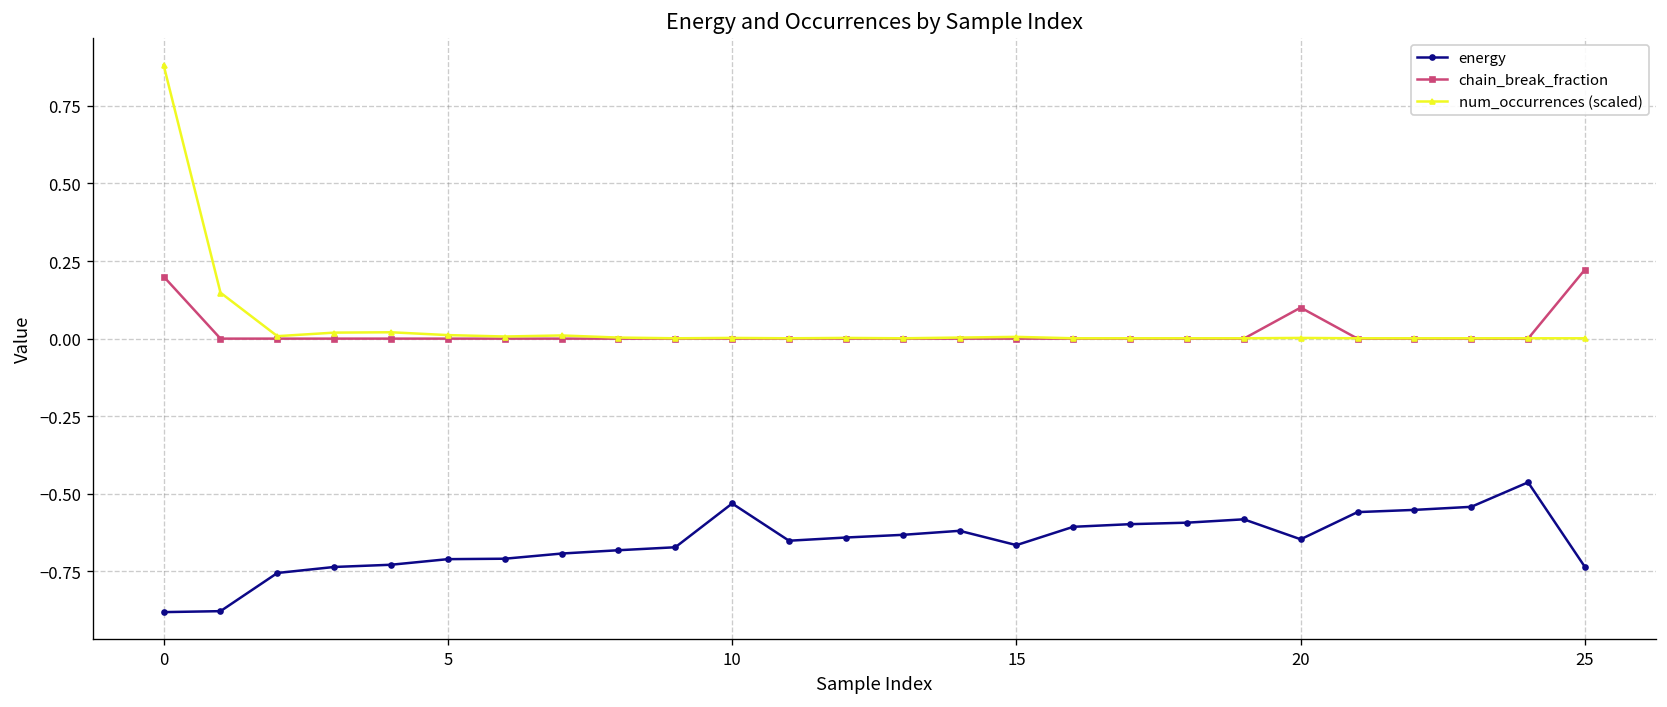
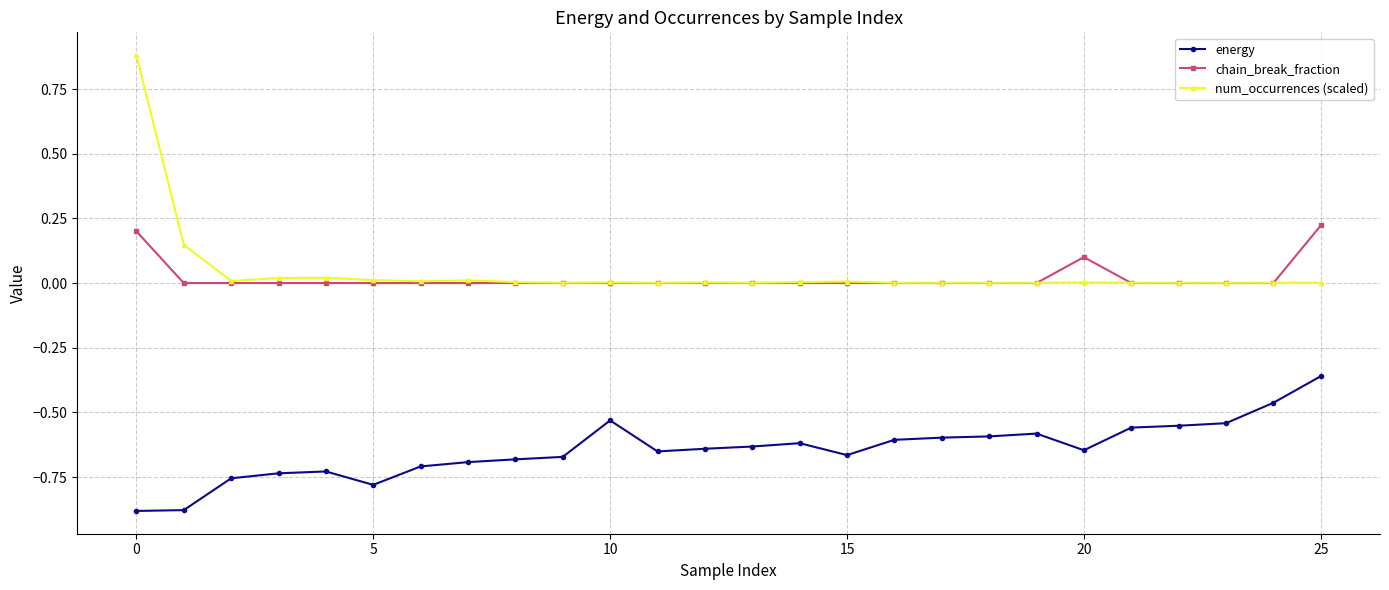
energy, 5: -0.71 -> -0.78
energy, 25: -0.74 -> -0.36
